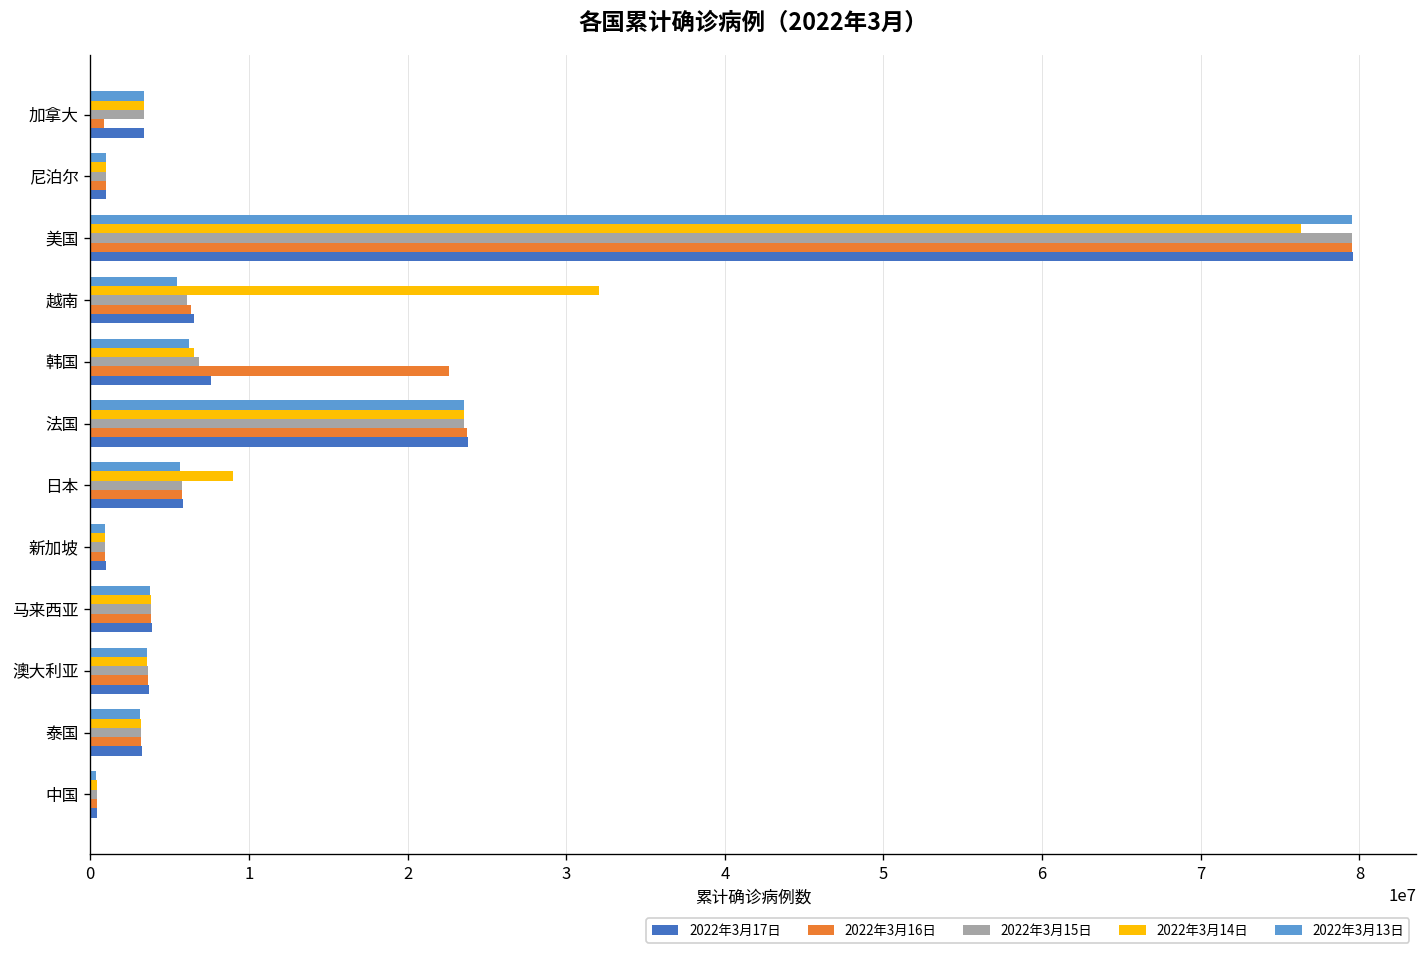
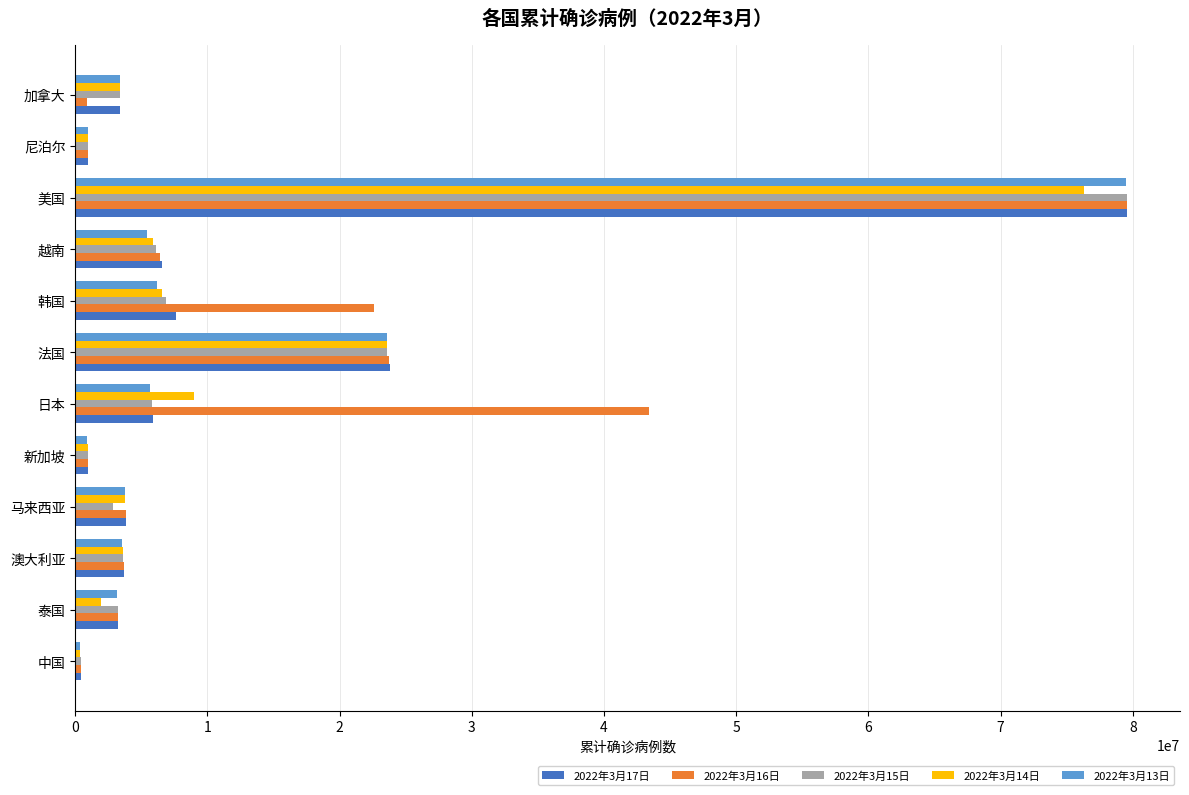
2022年3月14日, 越南: 32000000 -> 5900000
2022年3月16日, 日本: 5800000 -> 43400000
2022年3月15日, 马来西亚: 3800000 -> 2900000
2022年3月14日, 泰国: 3200000 -> 2000000
